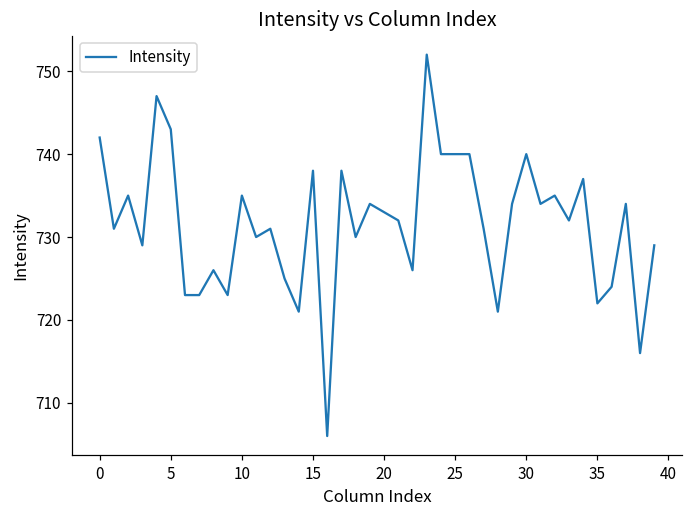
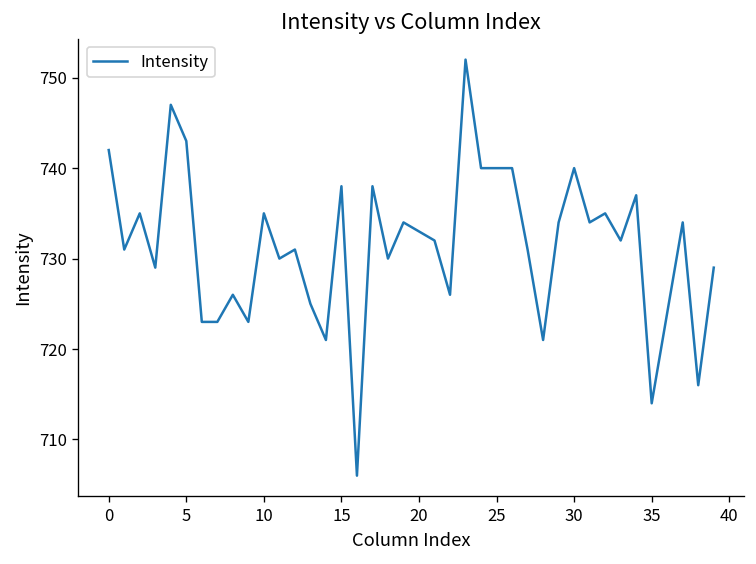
35: 722 -> 714
